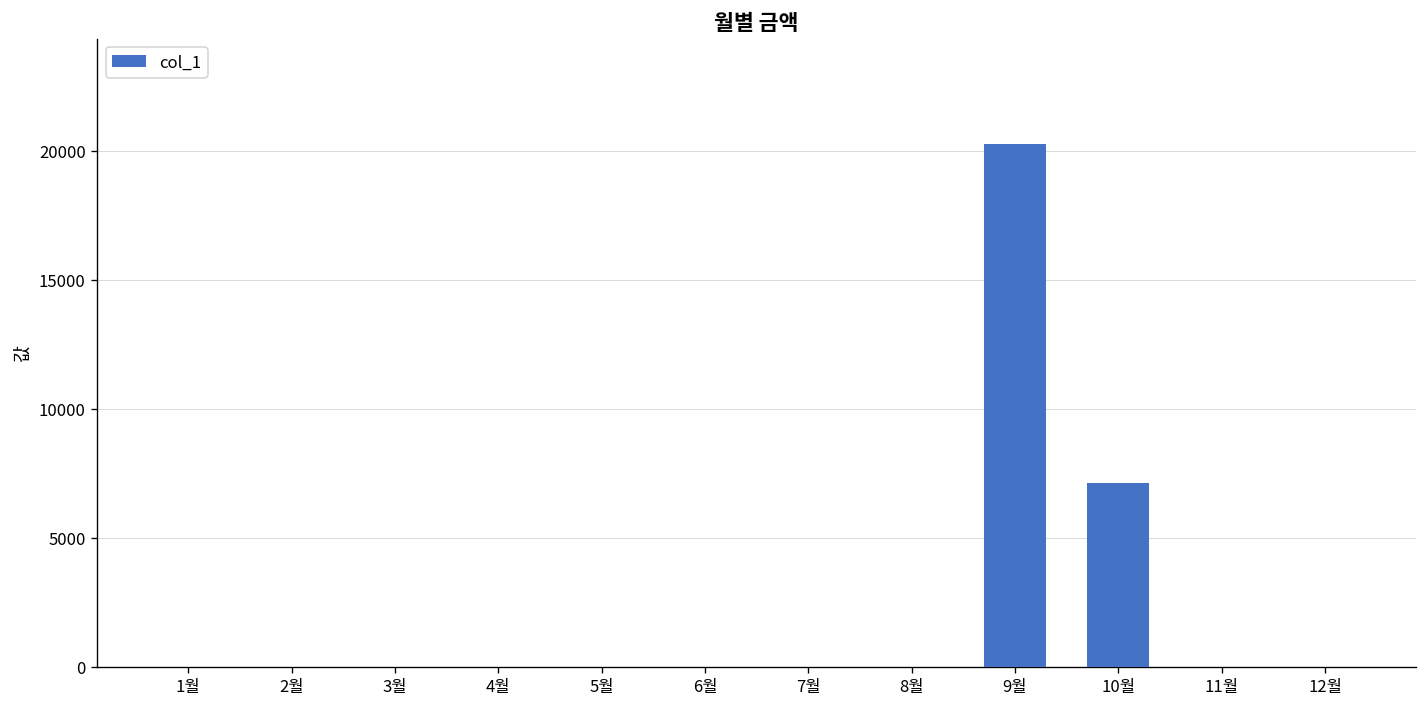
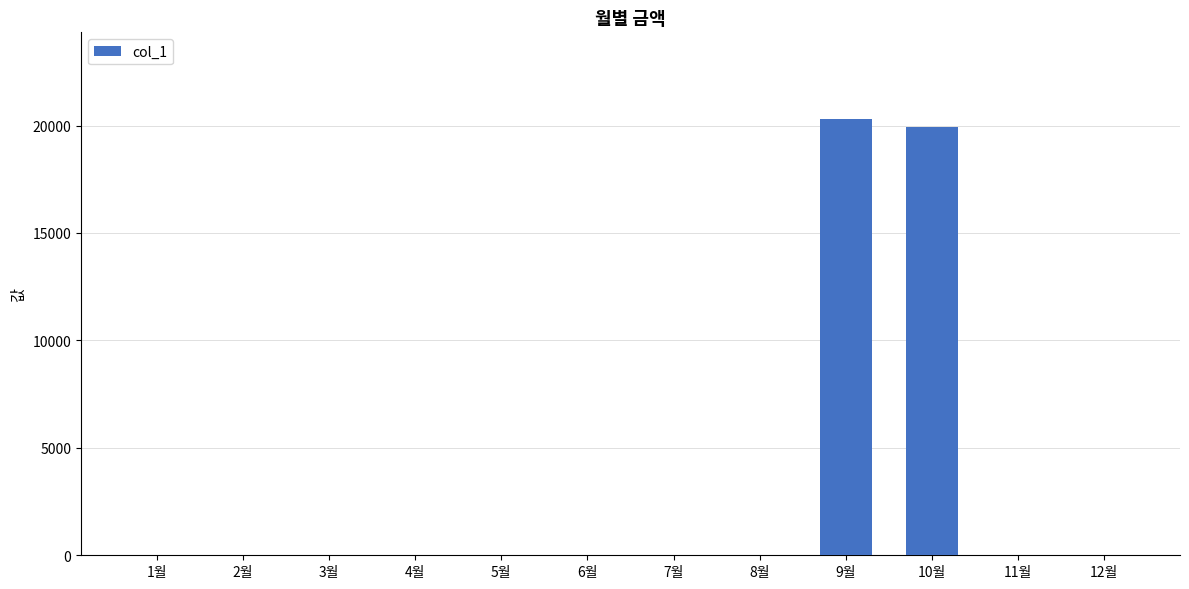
10월: 7100 -> 19900
